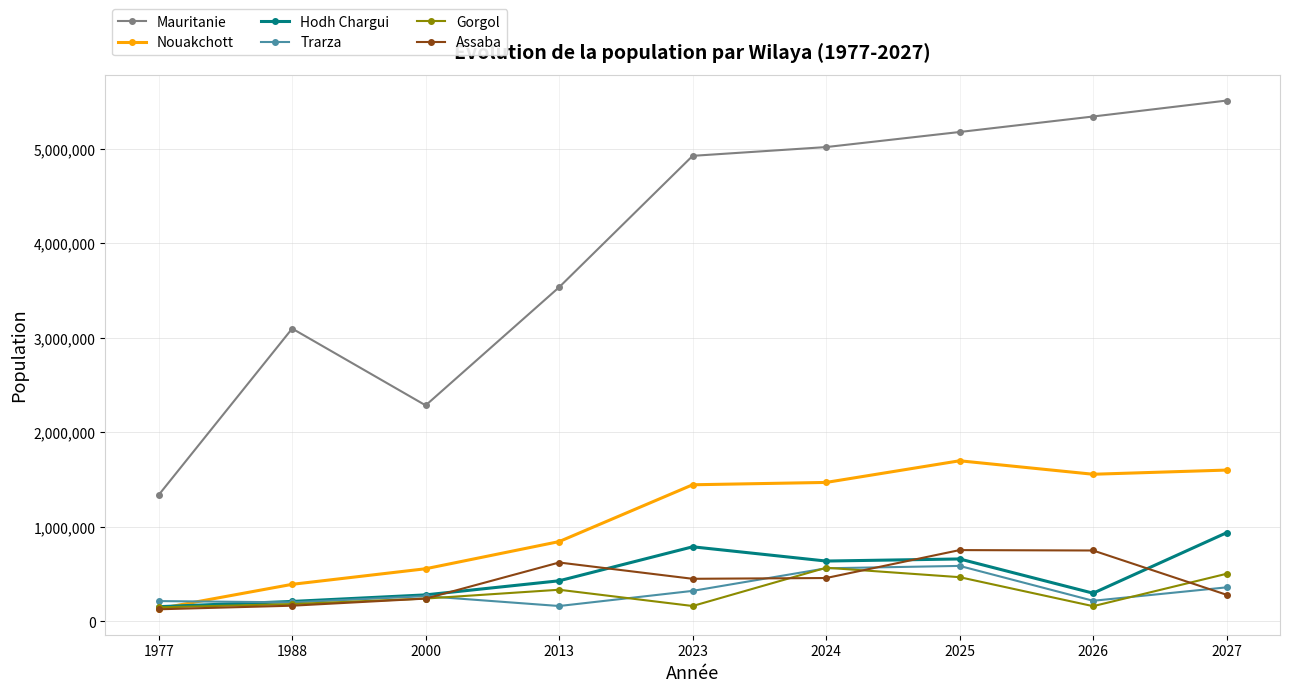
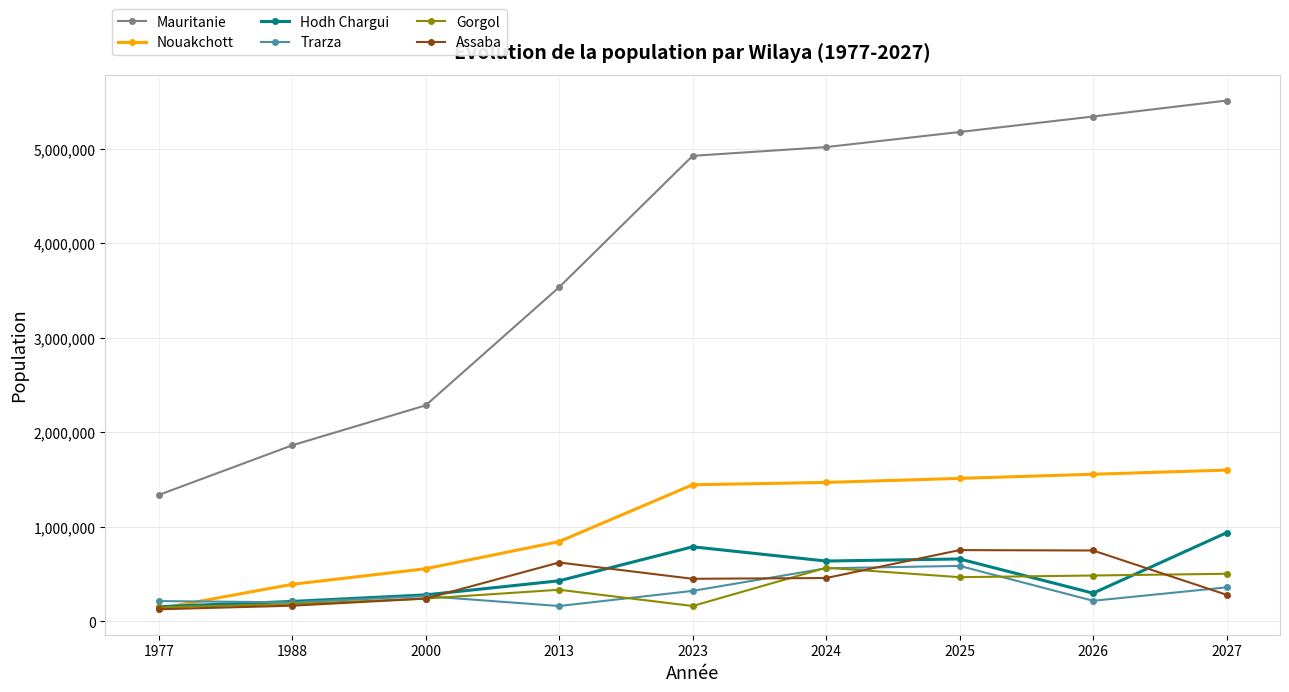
Mauritanie, 1988: 3,100,000 -> 1,900,000
Nouakchott, 2025: 1,700,000 -> 1,500,000
Gorgol, 2026: 200,000 -> 500,000
